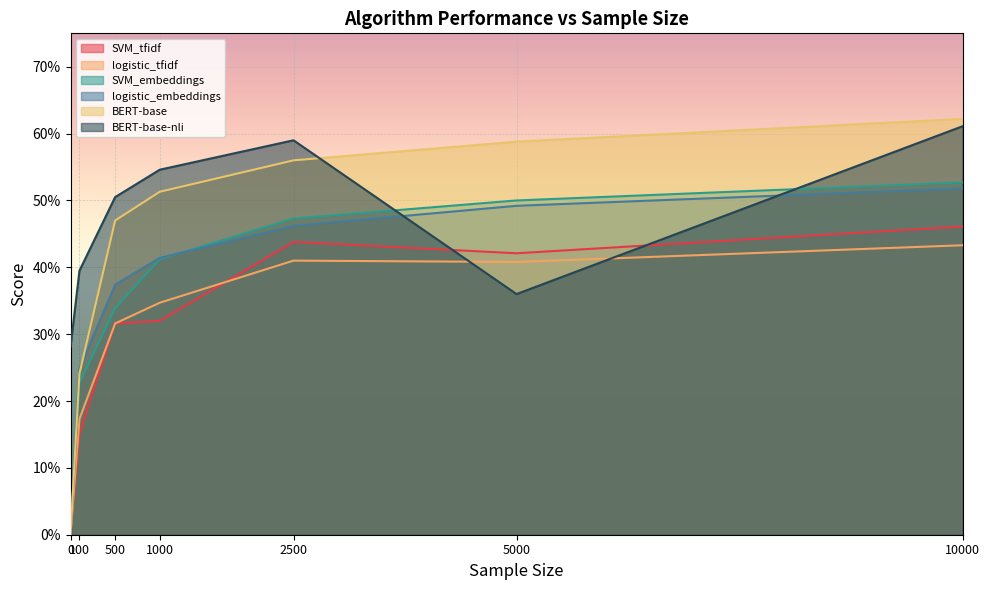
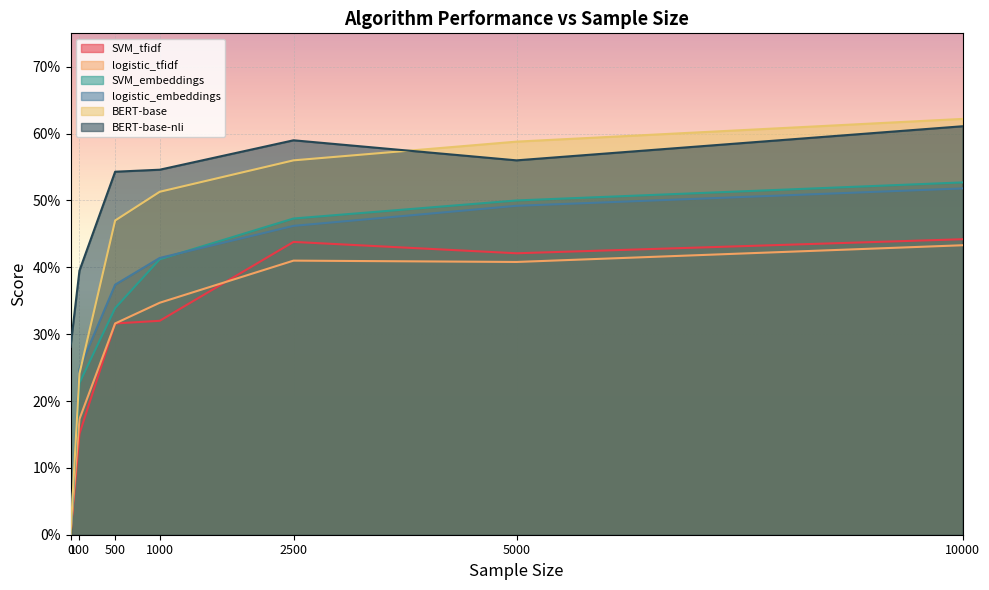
BERT-base-nli, 500: 51% -> 54%
BERT-base-nli, 5000: 36% -> 56%
SVM_tfidf, 10000: 46% -> 44%
